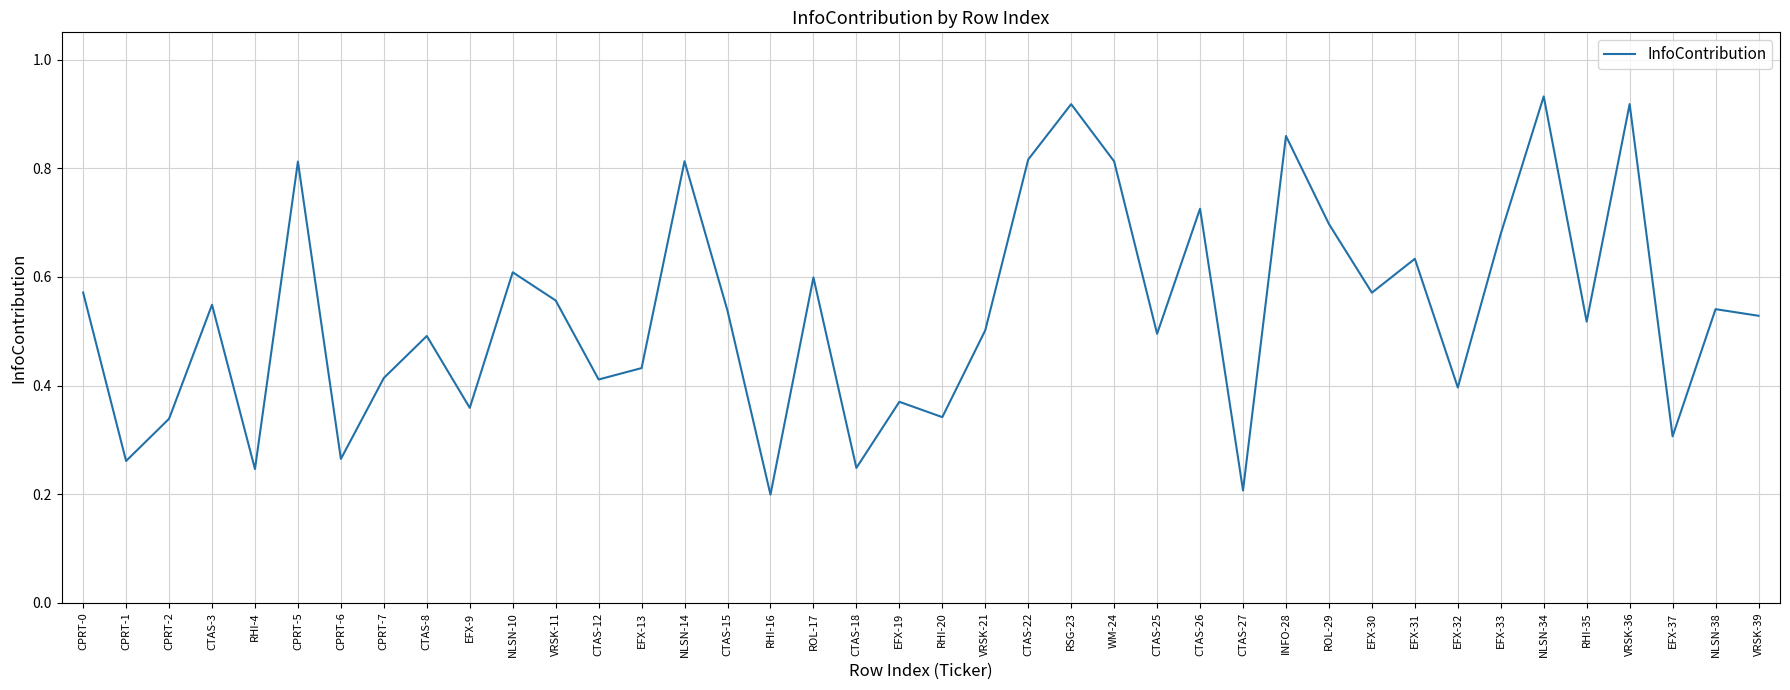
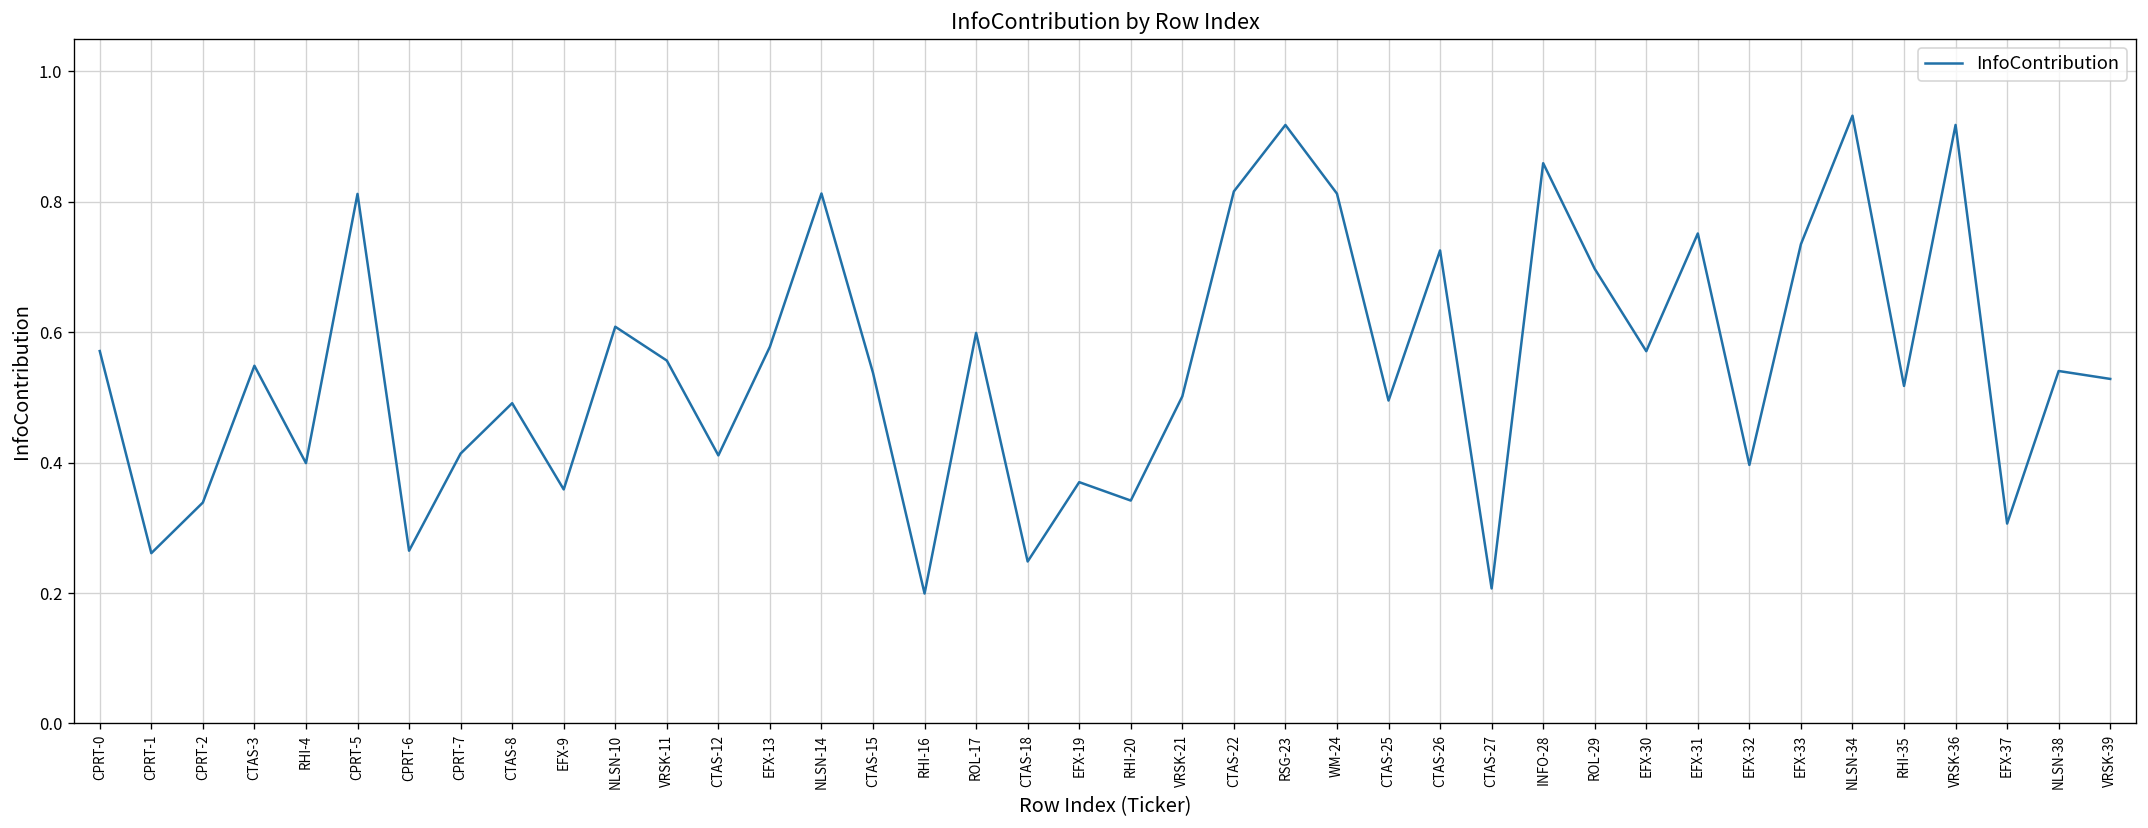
RHI-4: 0.25 -> 0.40
EFX-13: 0.43 -> 0.58
EFX-31: 0.63 -> 0.75
EFX-33: 0.68 -> 0.73
